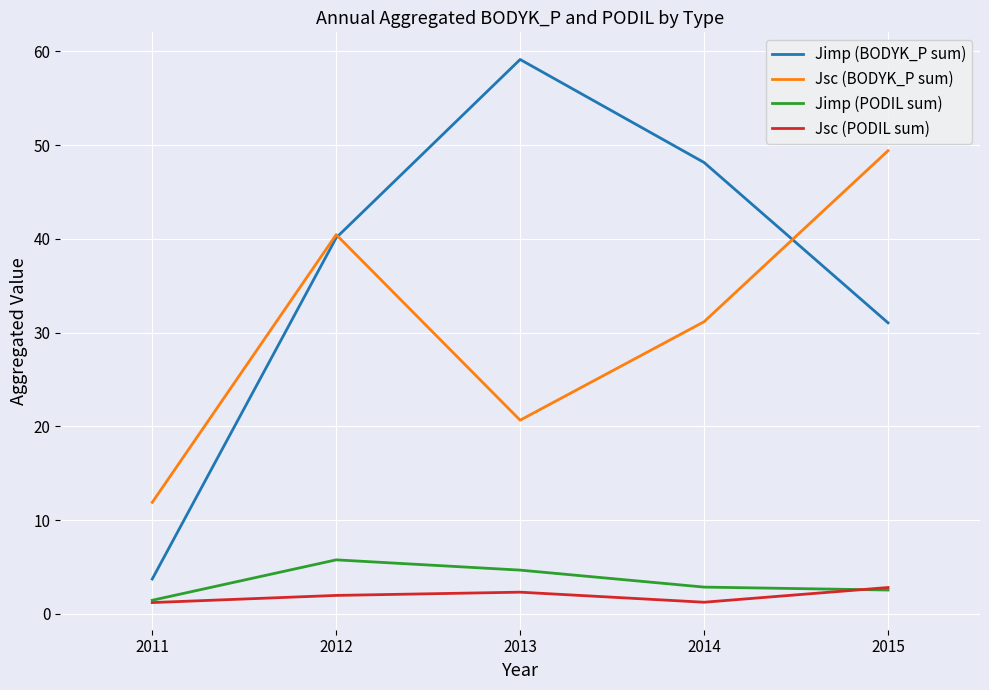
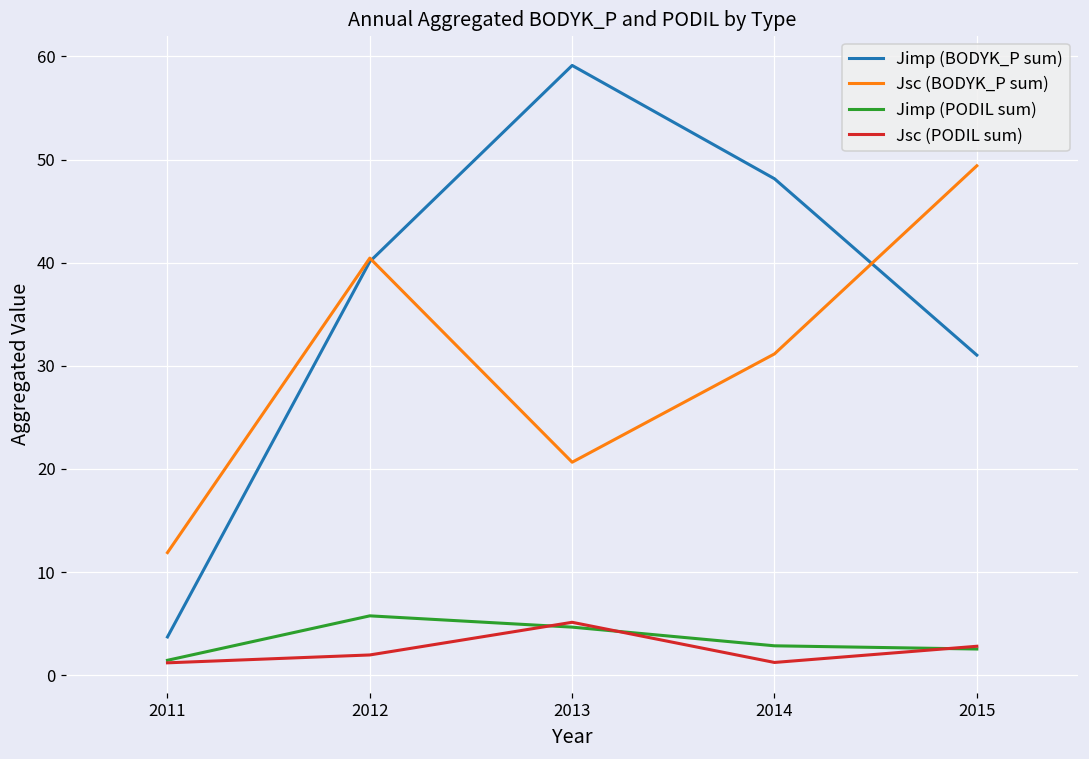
Jsc (PODIL sum), 2013: 2 -> 5
